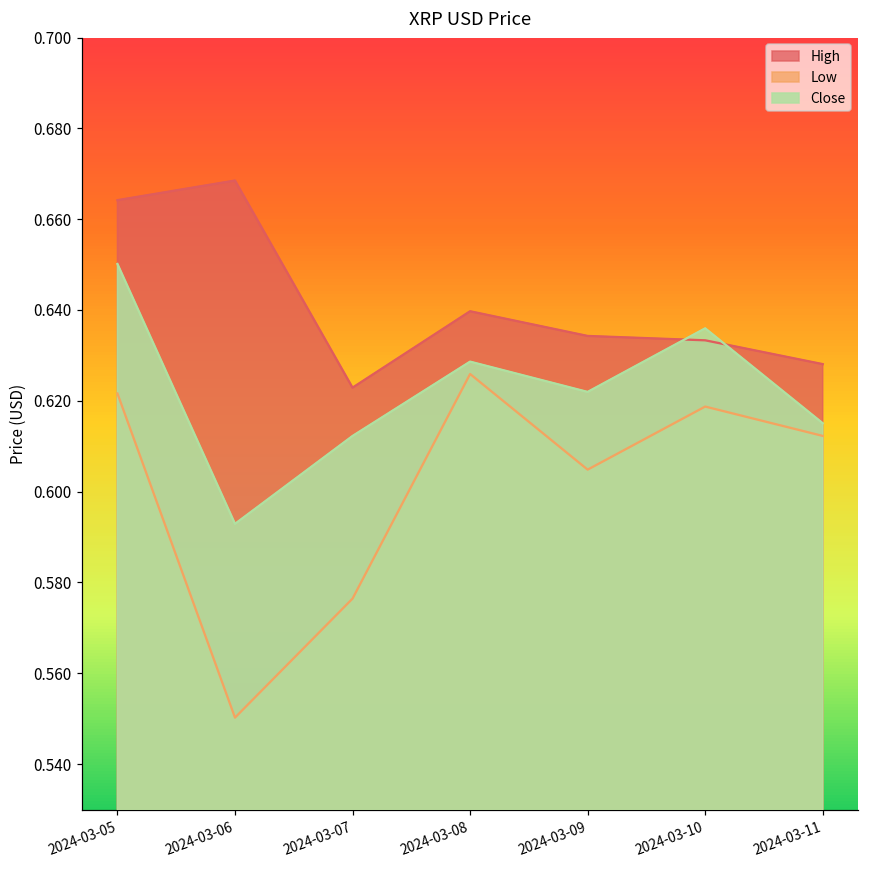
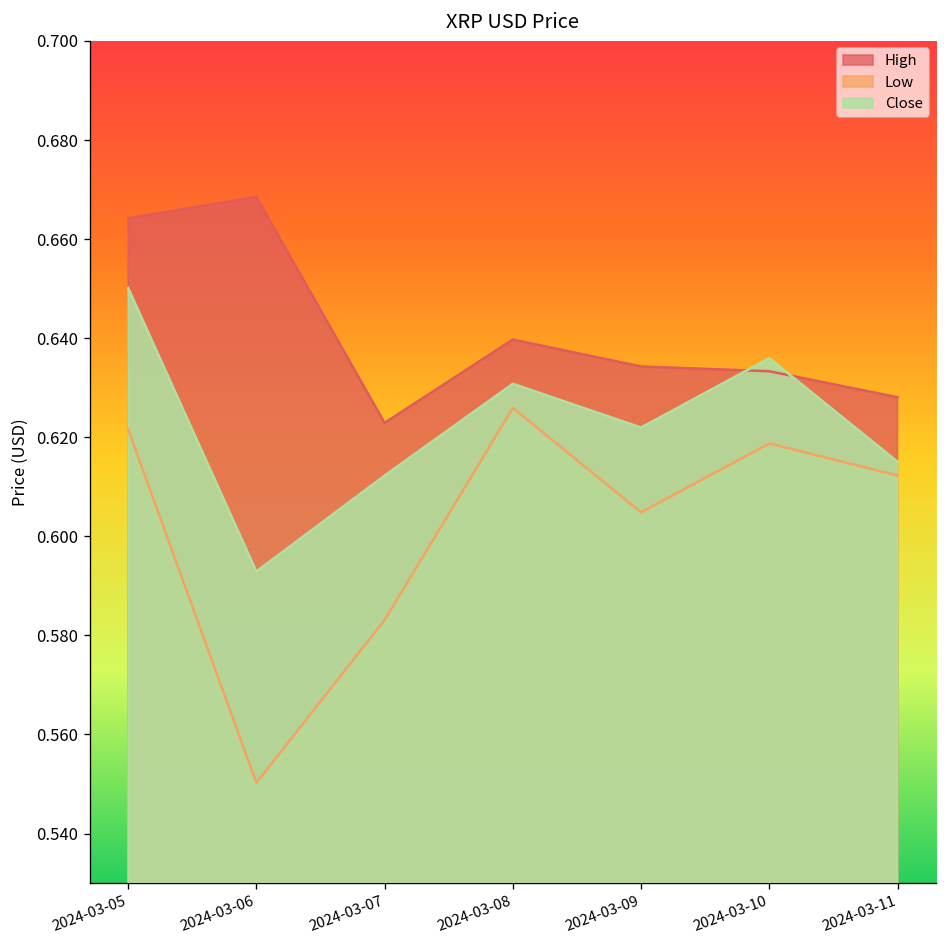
Low, 2024-03-07: 0.576 -> 0.583
Close, 2024-03-08: 0.629 -> 0.631
